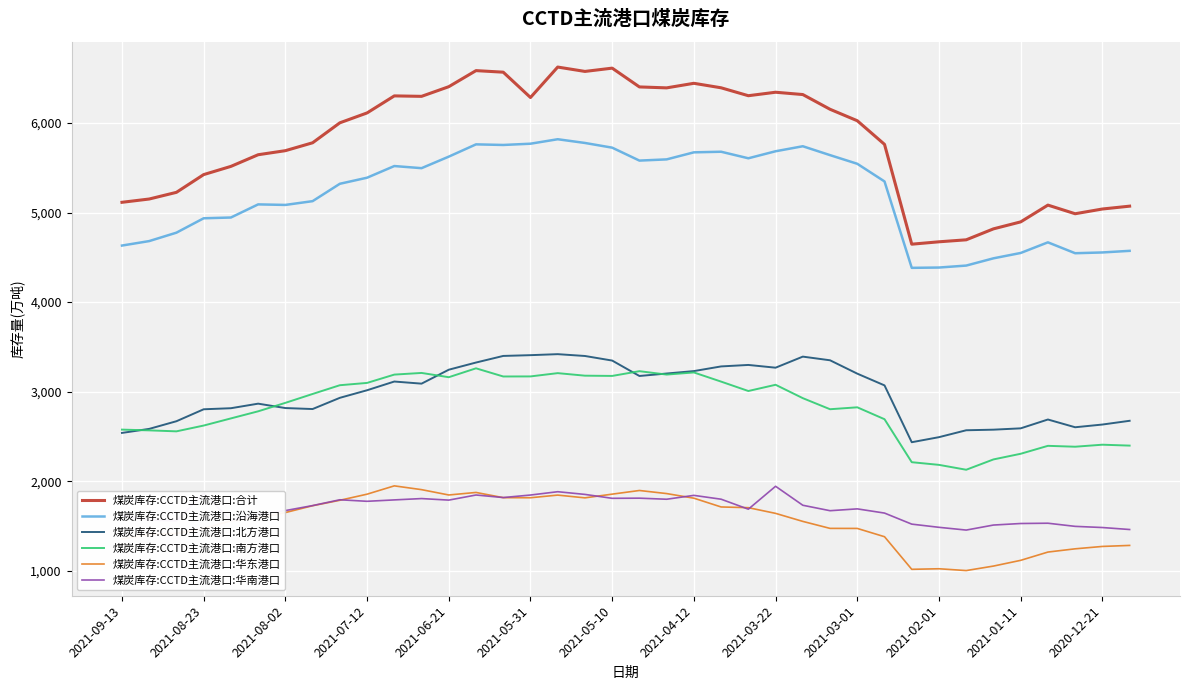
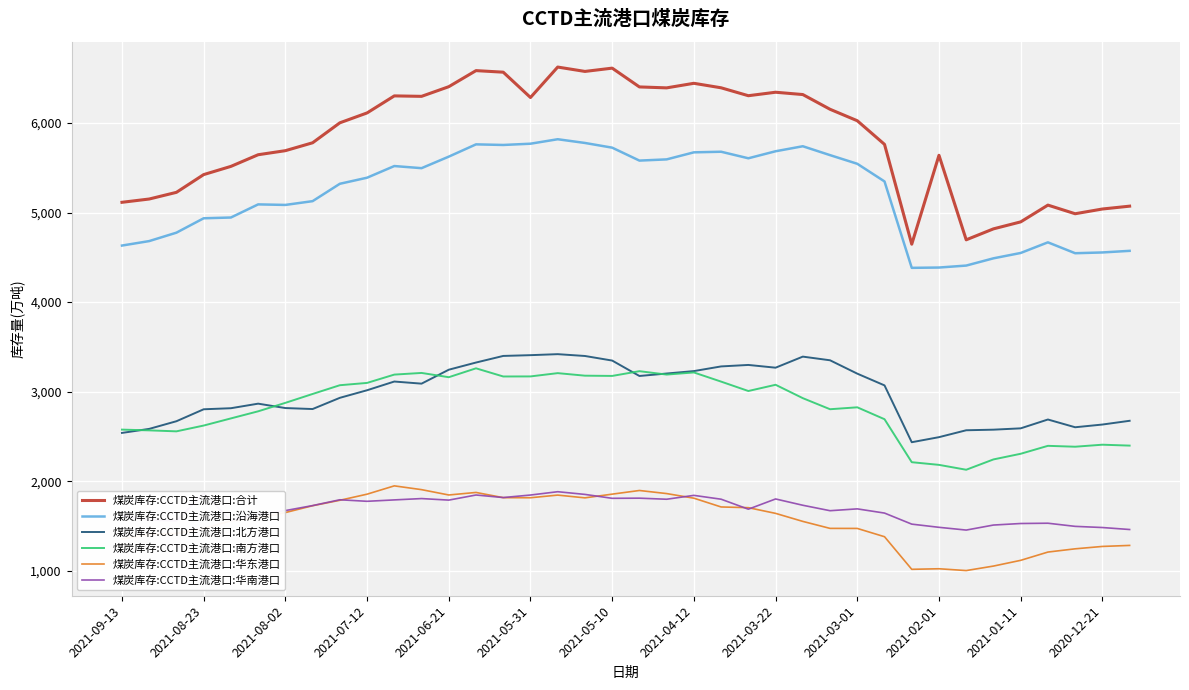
煤炭库存:CCTD主流港口:华南港口, 2021-03-22: 1,900 -> 1,800
煤炭库存:CCTD主流港口:合计, 2021-02-01: 4,700 -> 5,600
